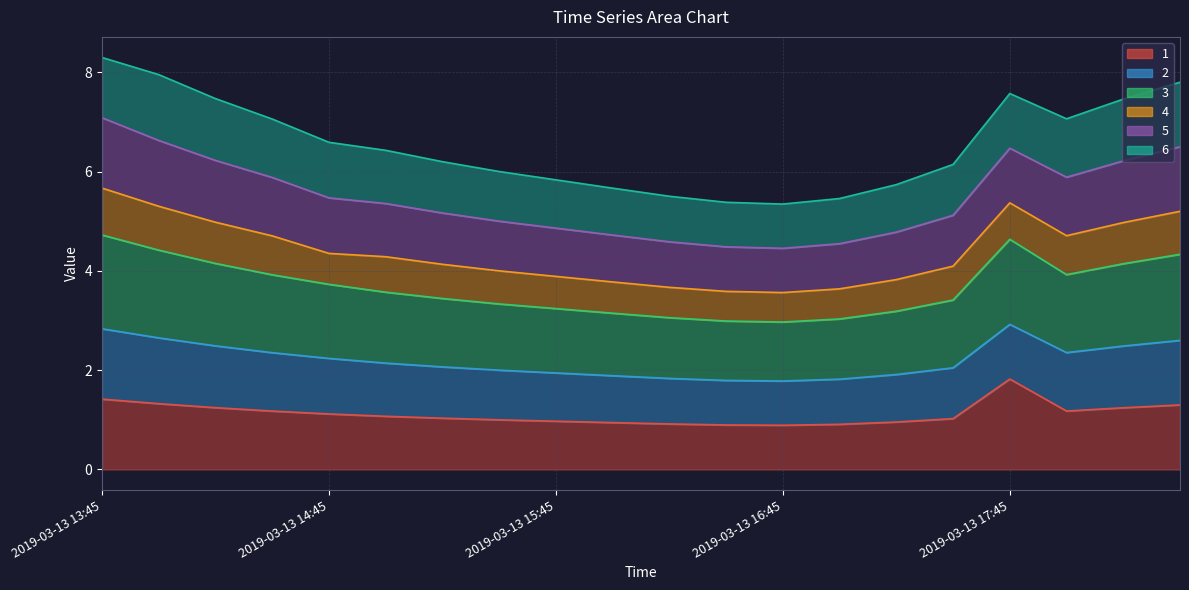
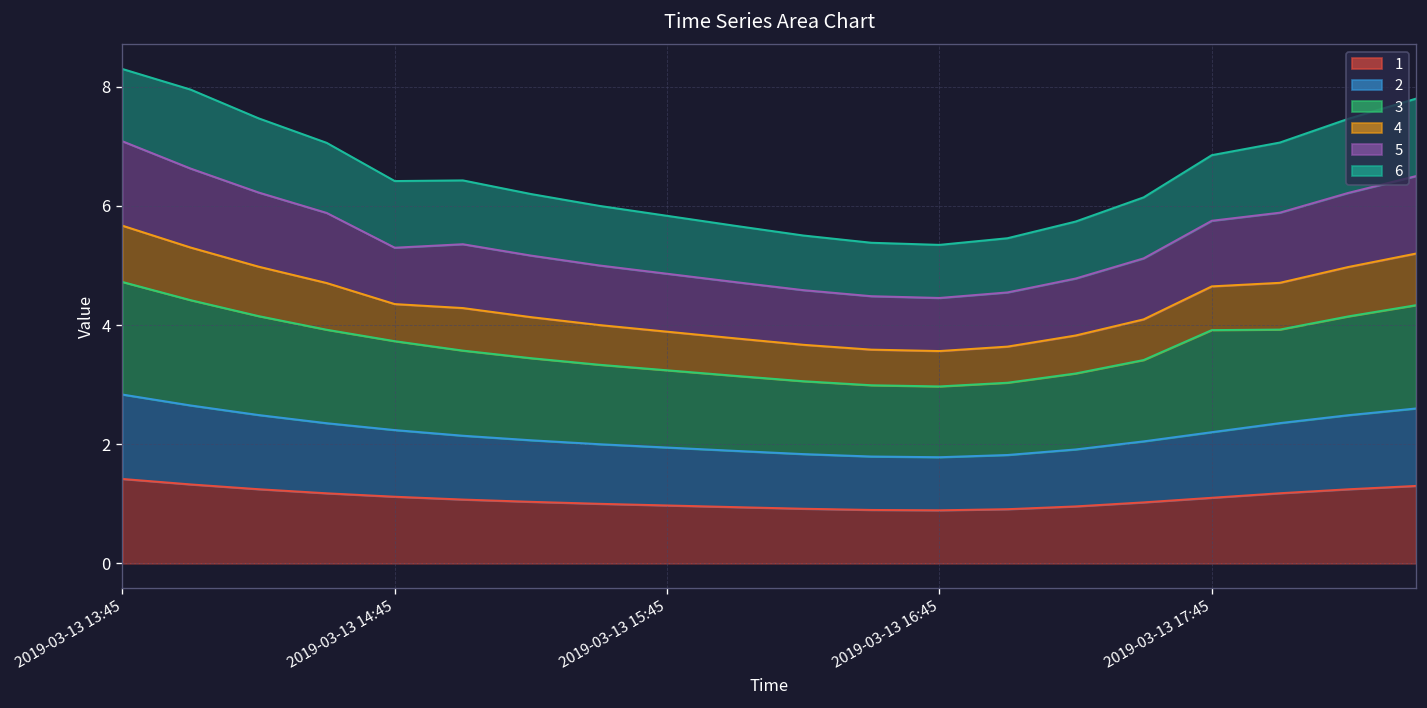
5, 2019-03-13 14:45: 1.1 -> 0.9
1, 2019-03-13 17:45: 1.8 -> 1.1
